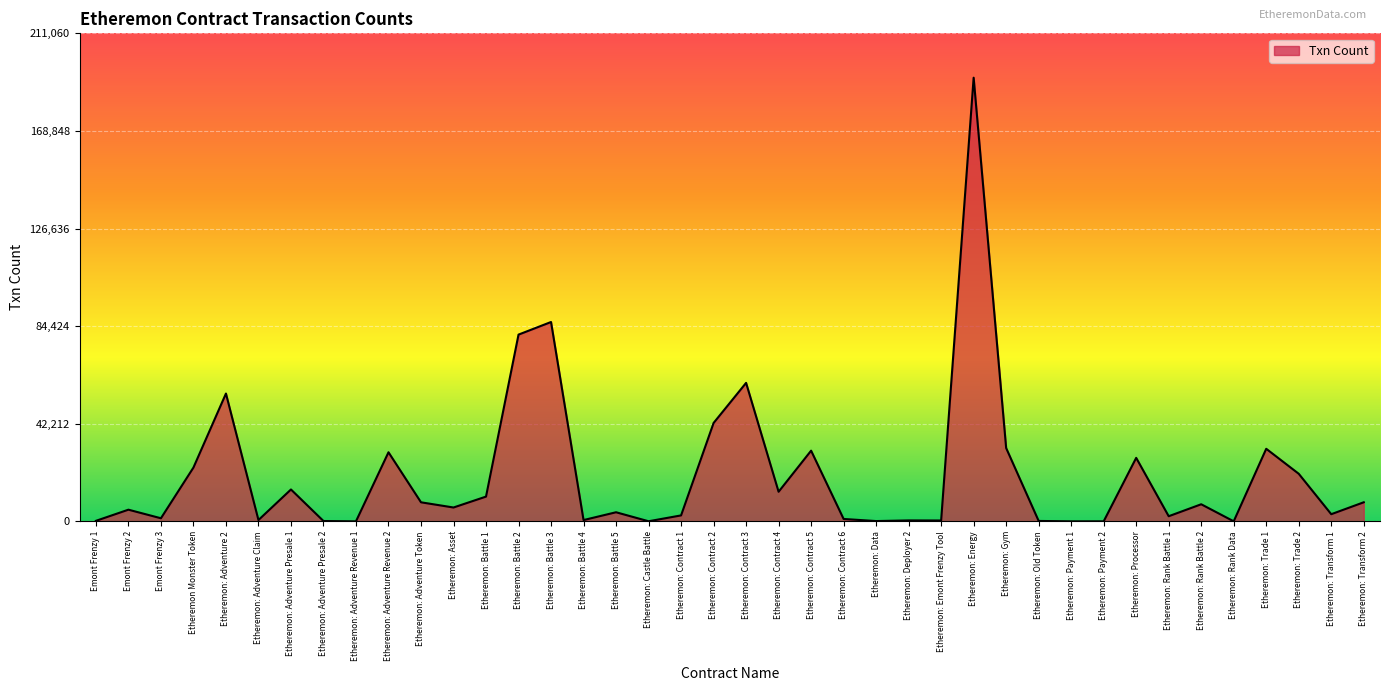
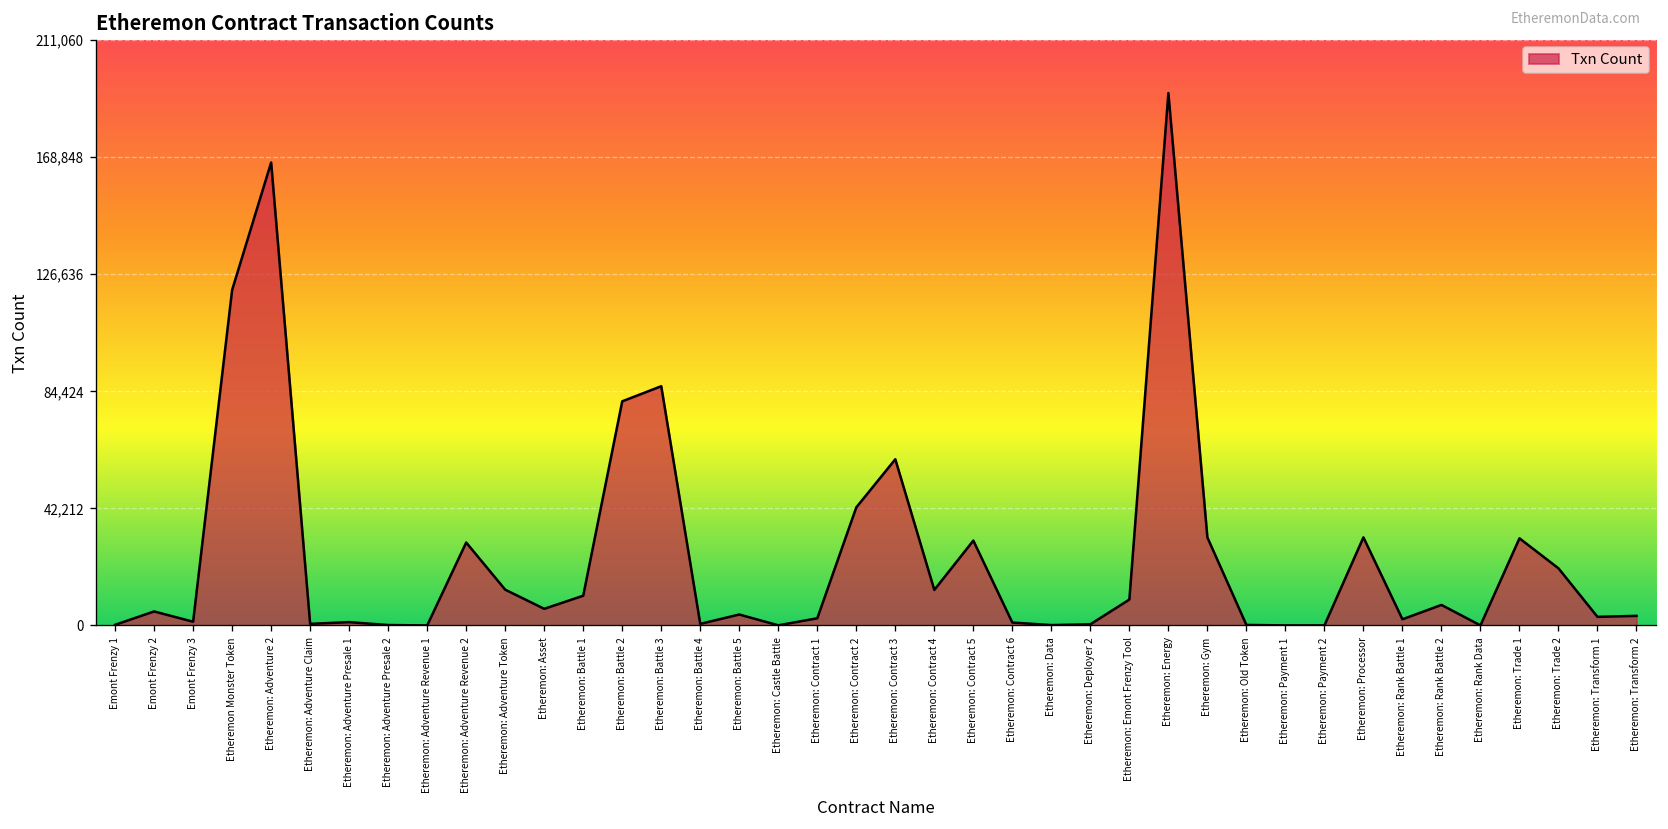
Etheremon Monster Token: 23,000 -> 121,000
Etheremon: Adventure 2: 55,000 -> 167,000
Etheremon: Adventure Presale 1: 14,000 -> 1,000
Etheremon: Adventure Token: 8,000 -> 13,000
Etheremon: Emont Frenzy Tool: 0 -> 9,000
Etheremon: Processor: 27,000 -> 32,000
Etheremon: Transform 2: 8,000 -> 3,000
